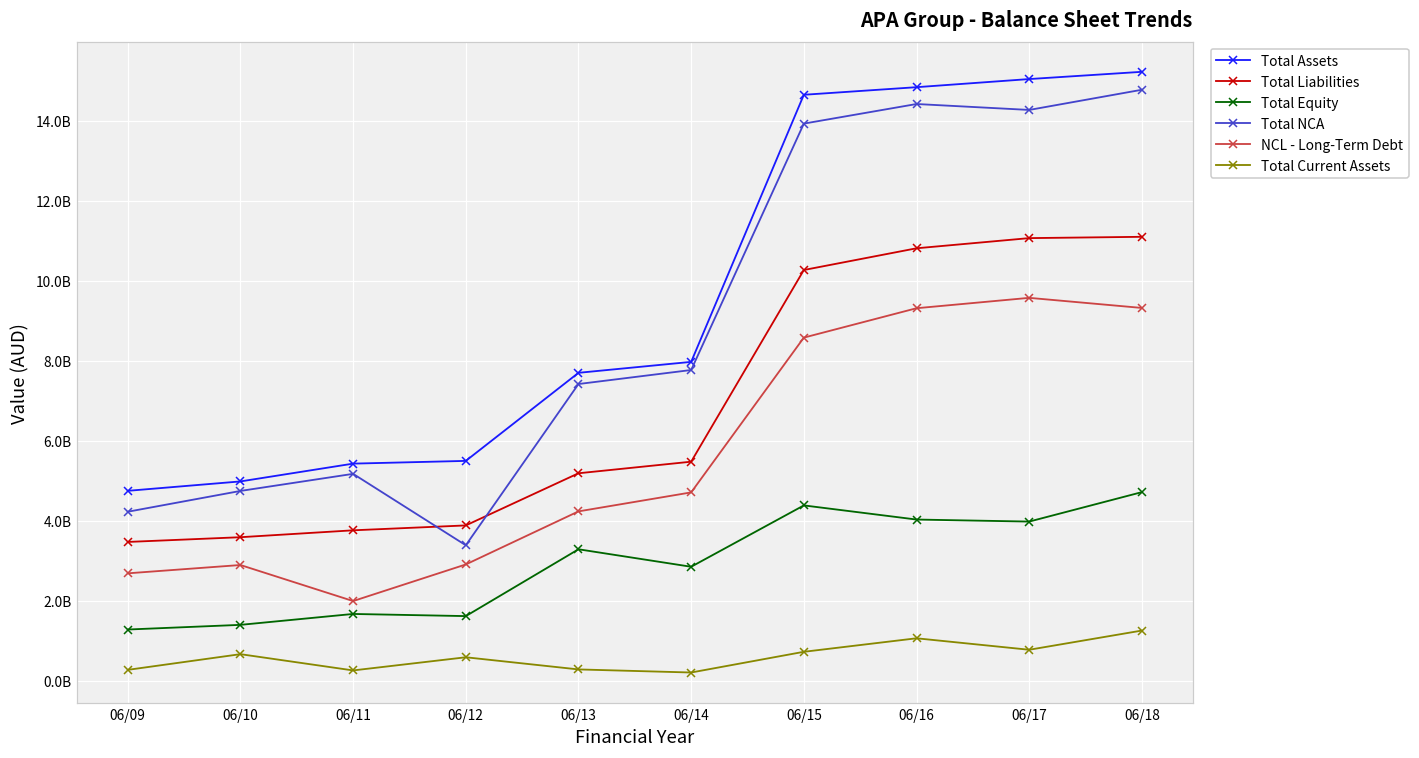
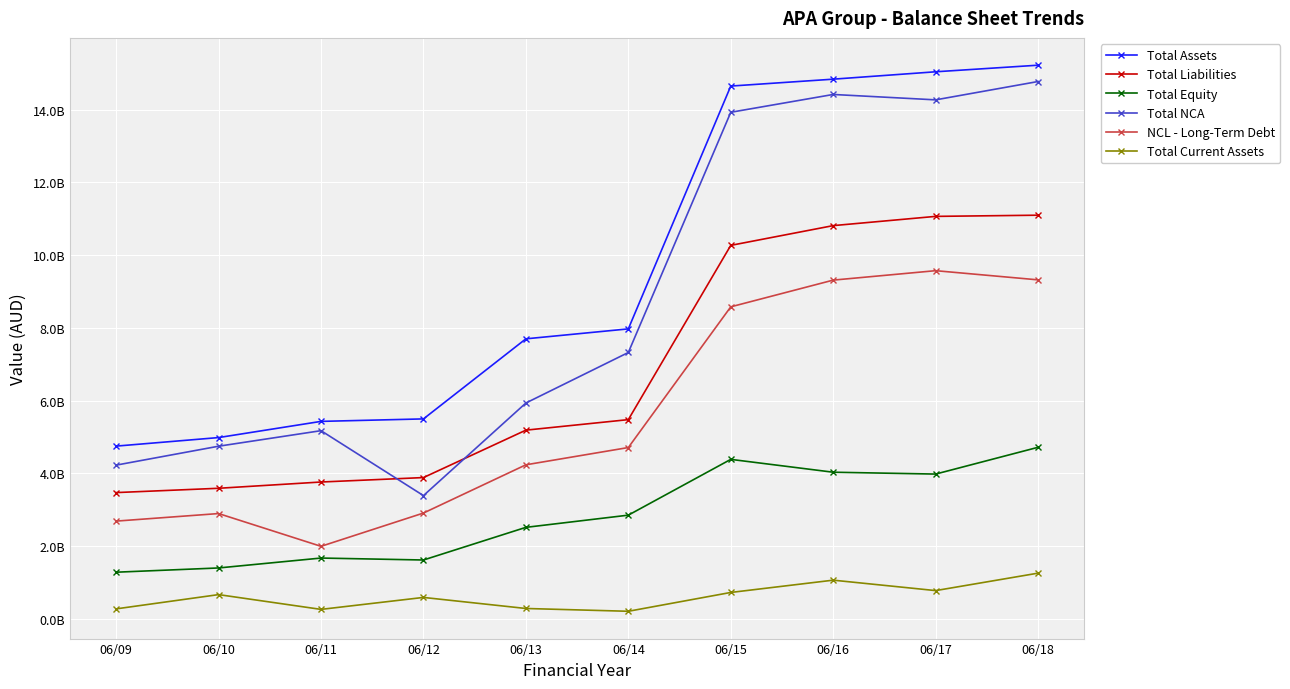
Total Equity, 06/13: 3300000000 -> 2500000000
Total NCA, 06/13: 7400000000 -> 5900000000
Total NCA, 06/14: 7800000000 -> 7300000000
